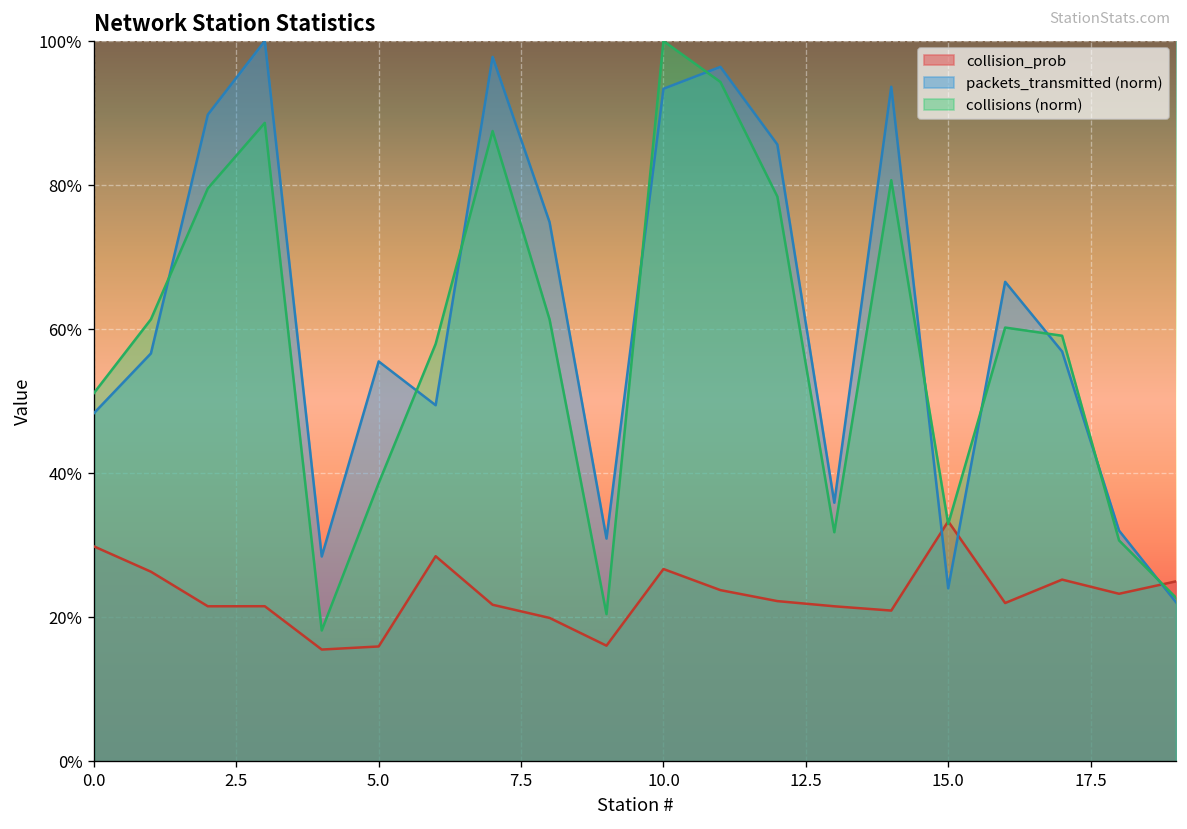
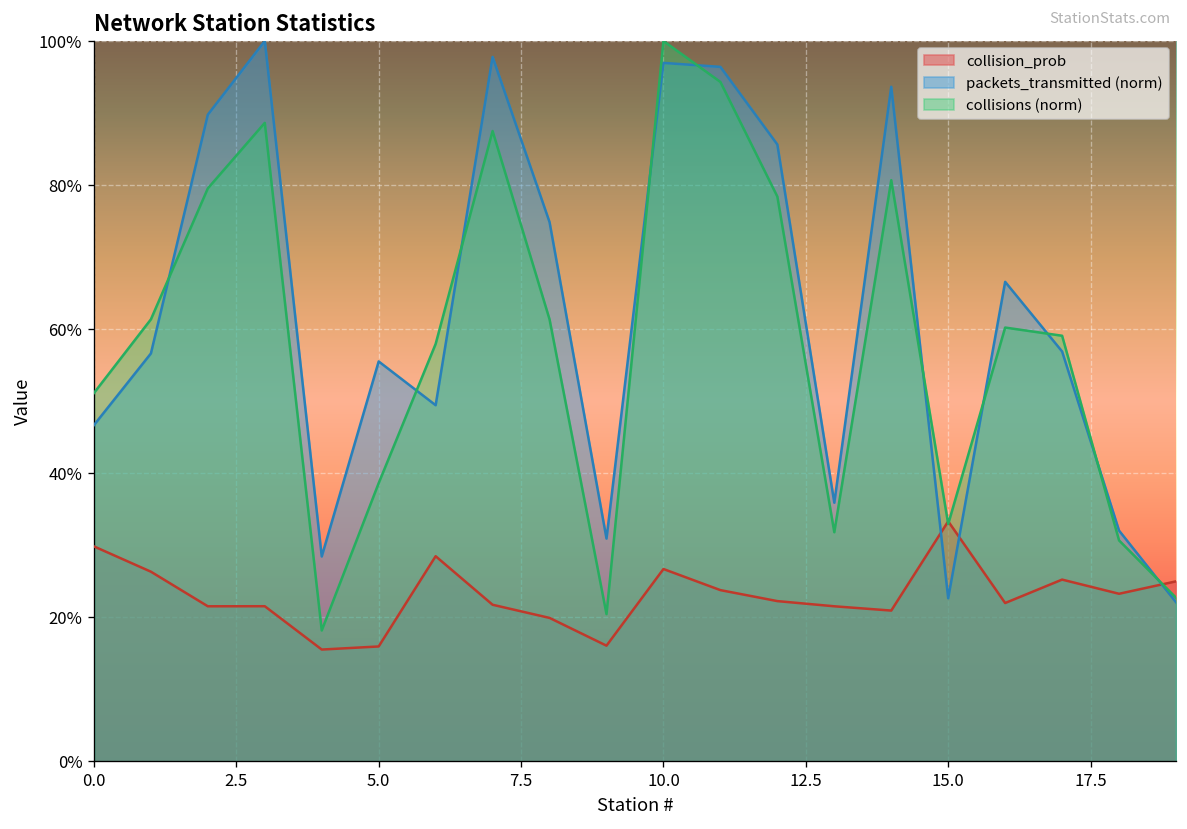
packets_transmitted (norm), 0.0: 48% -> 47%
packets_transmitted (norm), 10.0: 93% -> 97%
packets_transmitted (norm), 15.0: 24% -> 23%
